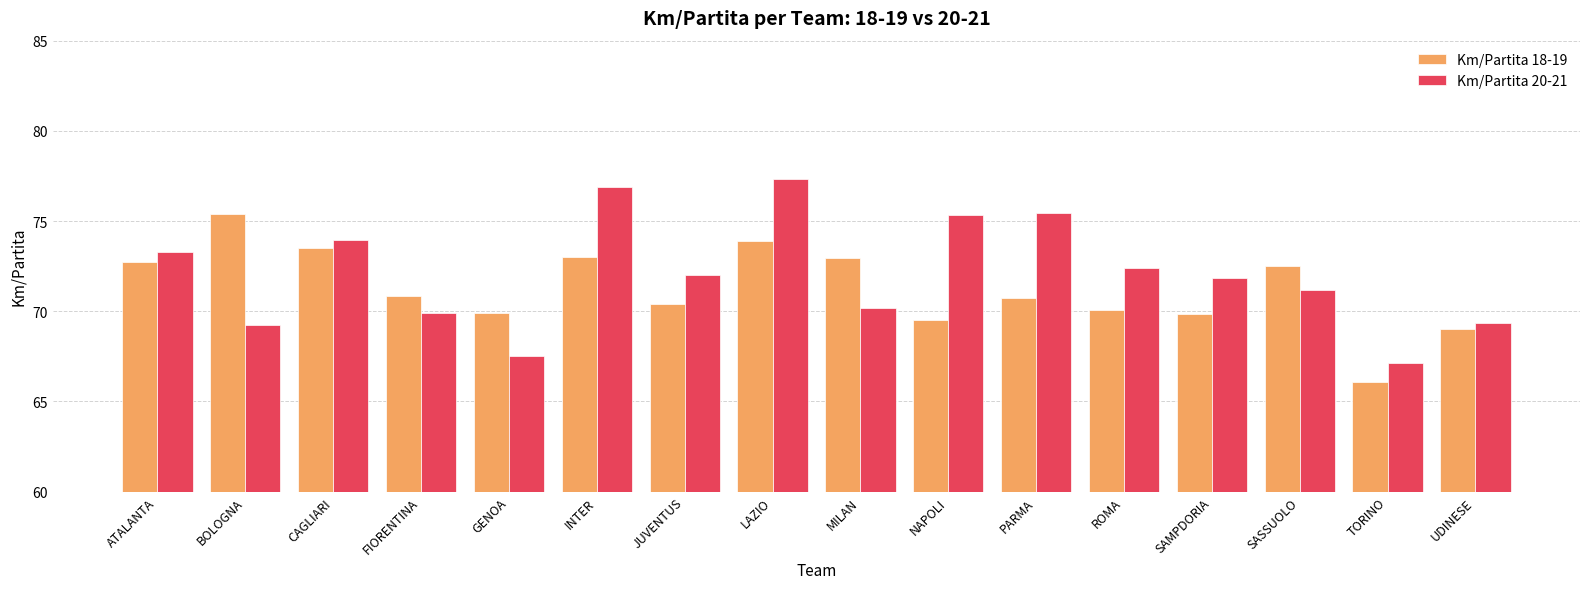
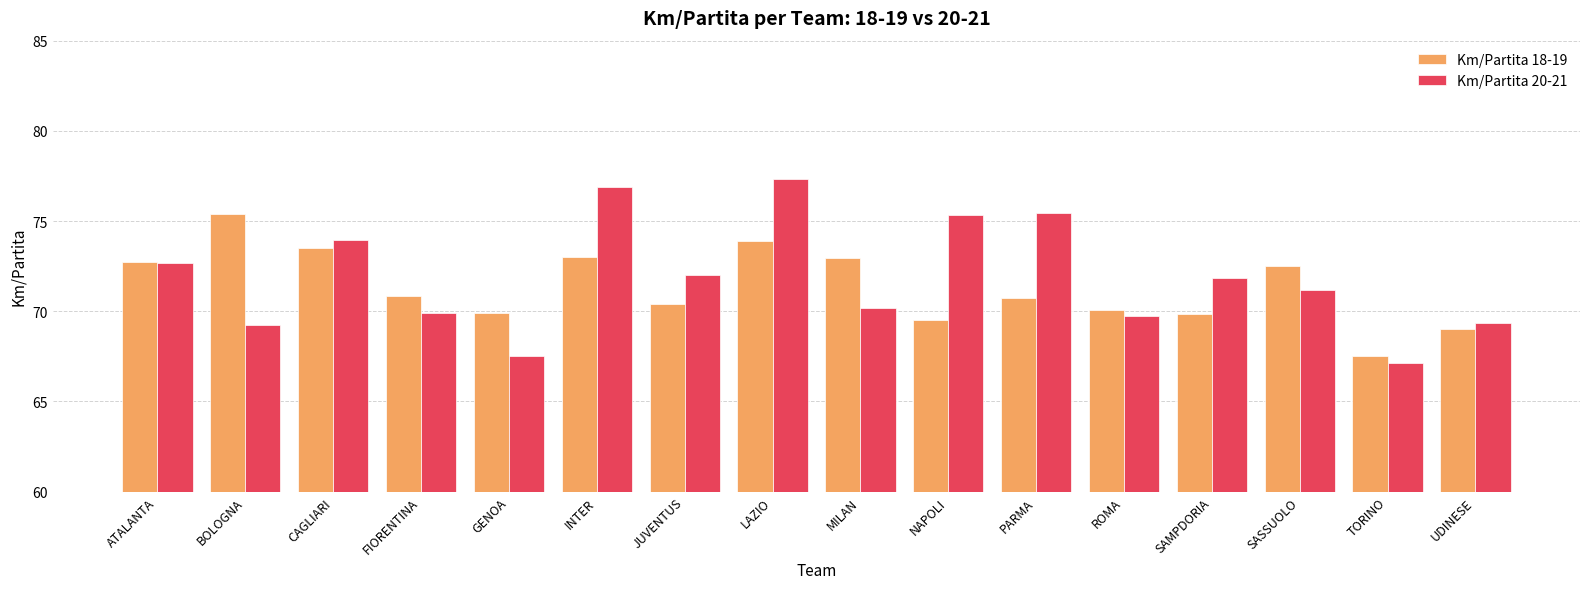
Km/Partita 20-21, ATALANTA: 73.3 -> 72.6
Km/Partita 20-21, ROMA: 72.4 -> 69.7
Km/Partita 18-19, TORINO: 66.1 -> 67.5
